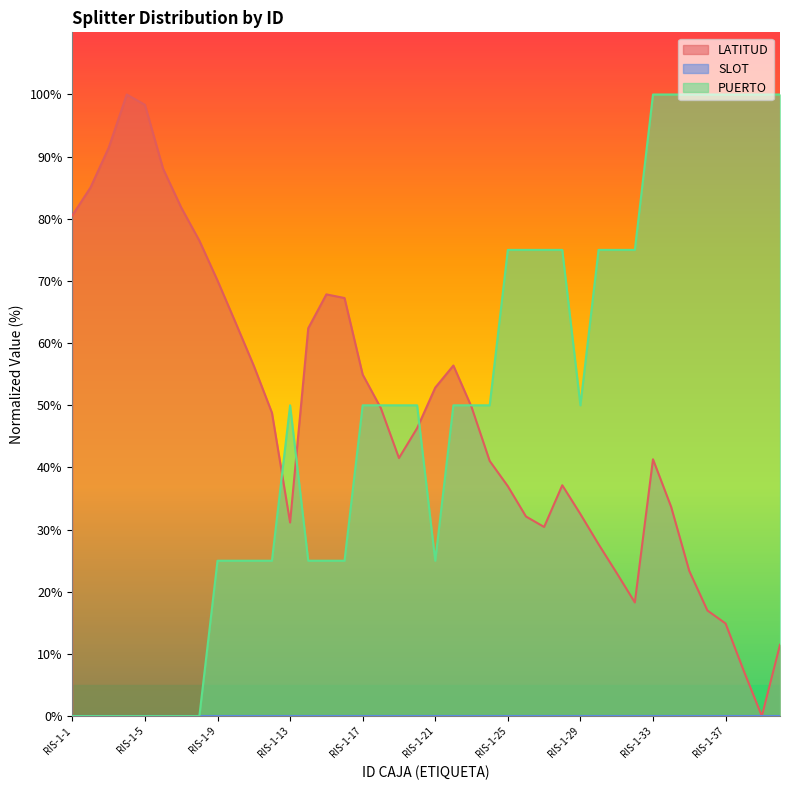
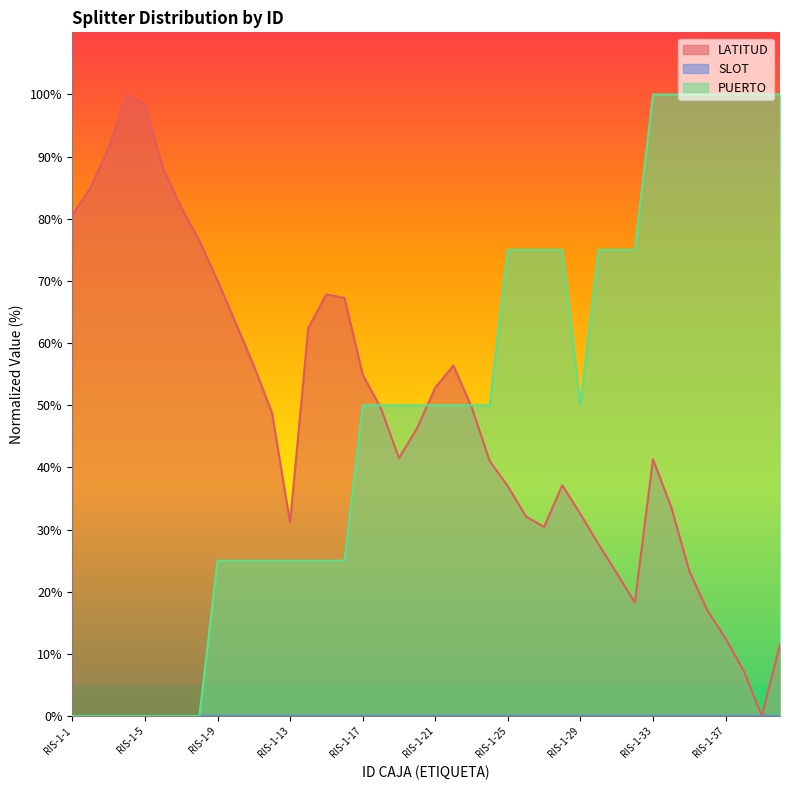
PUERTO, RIS-1-13: 50% -> 25%
PUERTO, RIS-1-21: 25% -> 50%
LATITUD, RIS-1-37: 15% -> 12%
